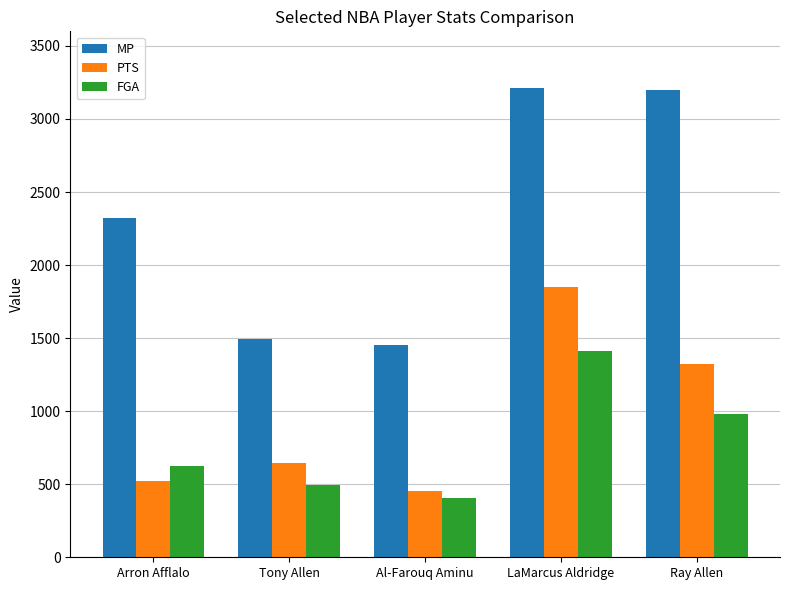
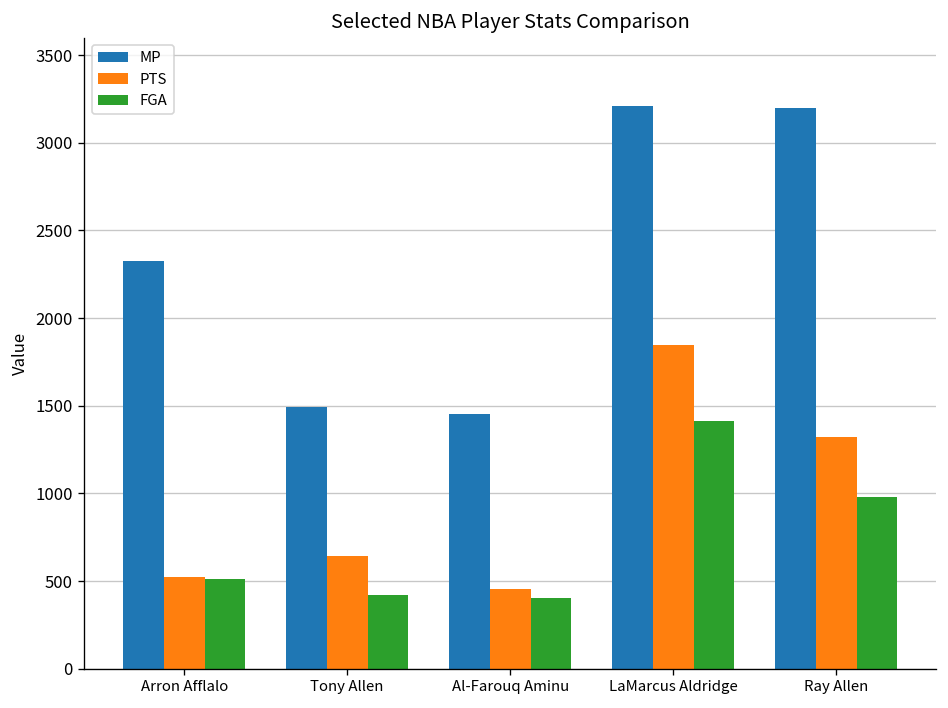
FGA, Arron Afflalo: 630 -> 510
FGA, Tony Allen: 490 -> 420
